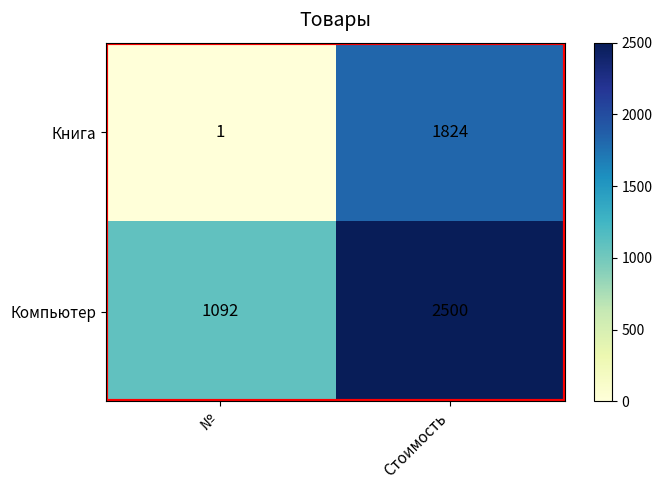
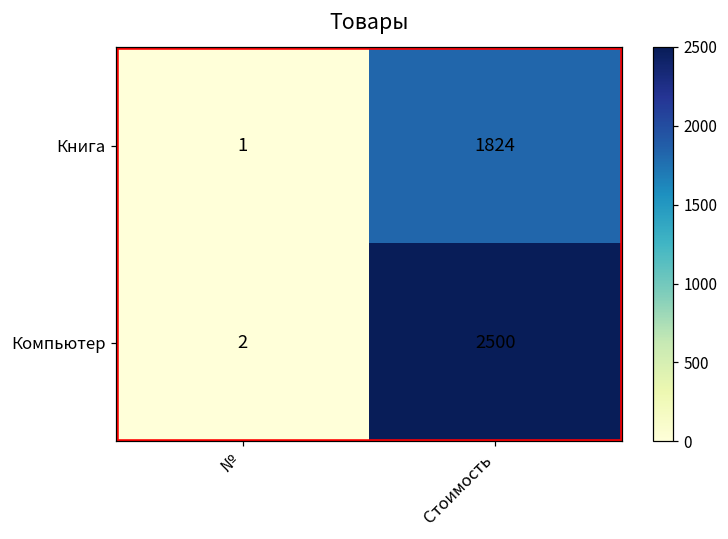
Компьютер, №: 1092 -> 2
